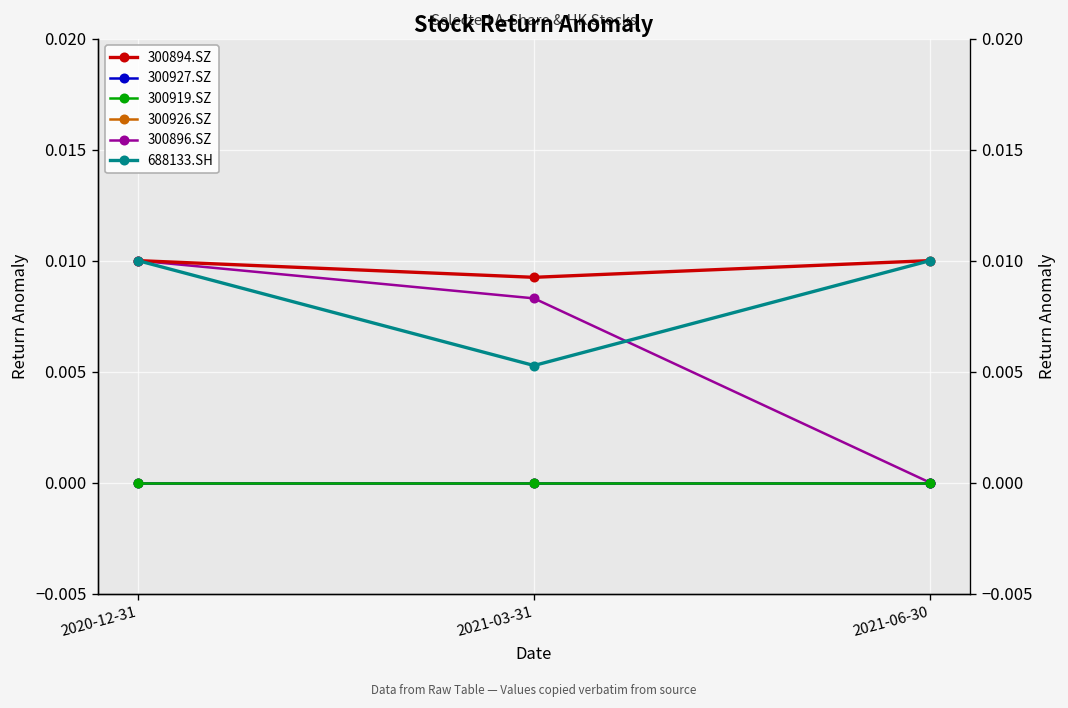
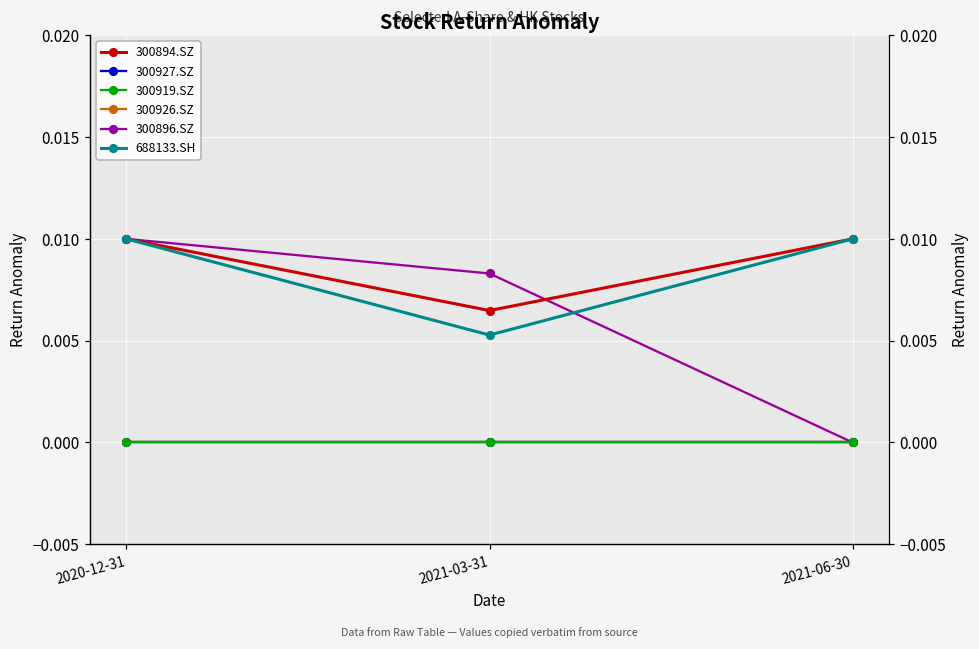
300894.SZ, 2021-03-31: 0.0092 -> 0.0065
